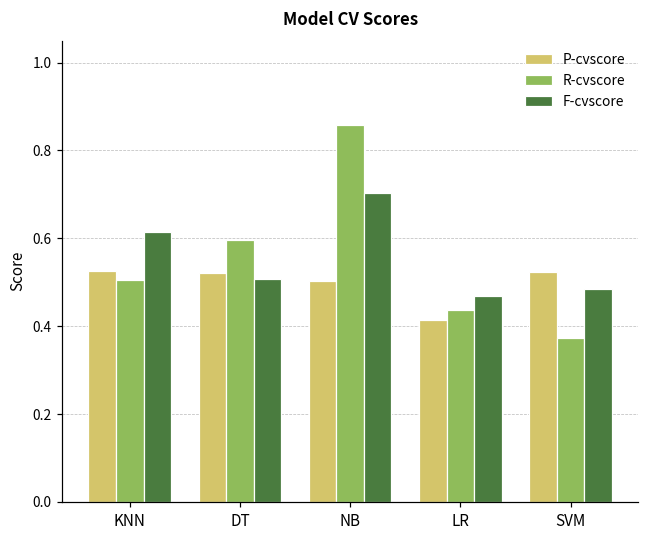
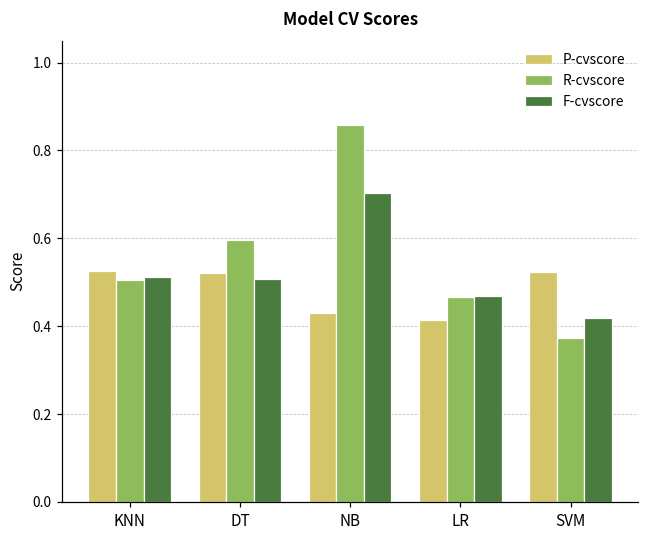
F-cvscore, KNN: 0.61 -> 0.51
P-cvscore, NB: 0.50 -> 0.43
R-cvscore, LR: 0.44 -> 0.47
F-cvscore, SVM: 0.49 -> 0.42
